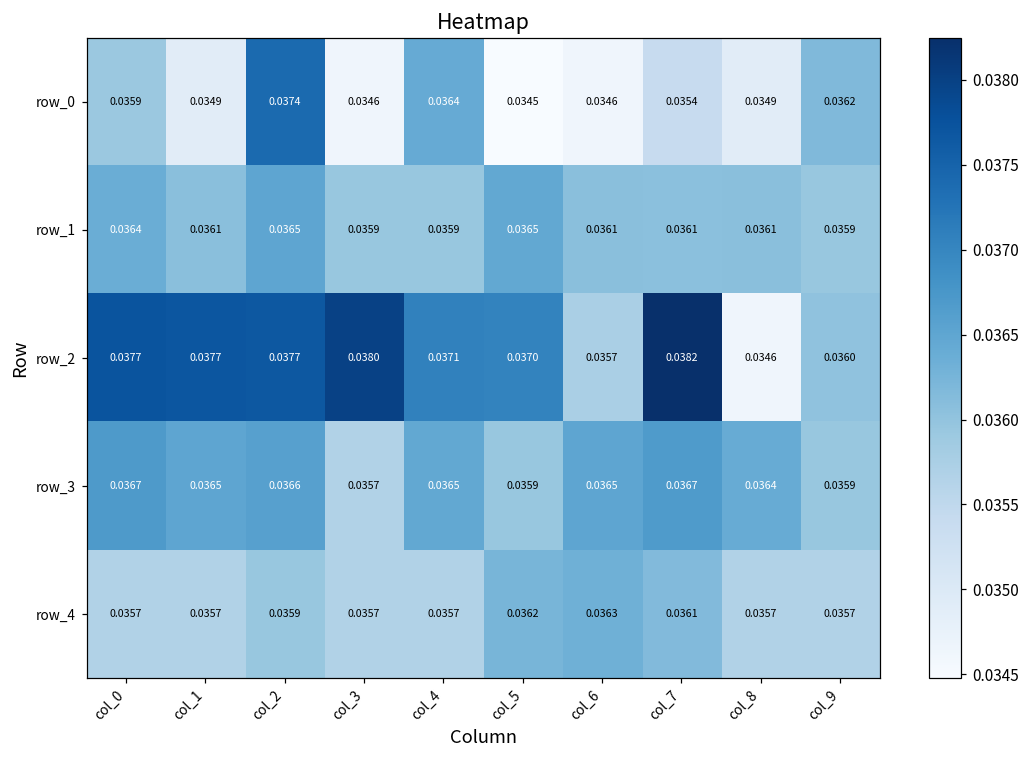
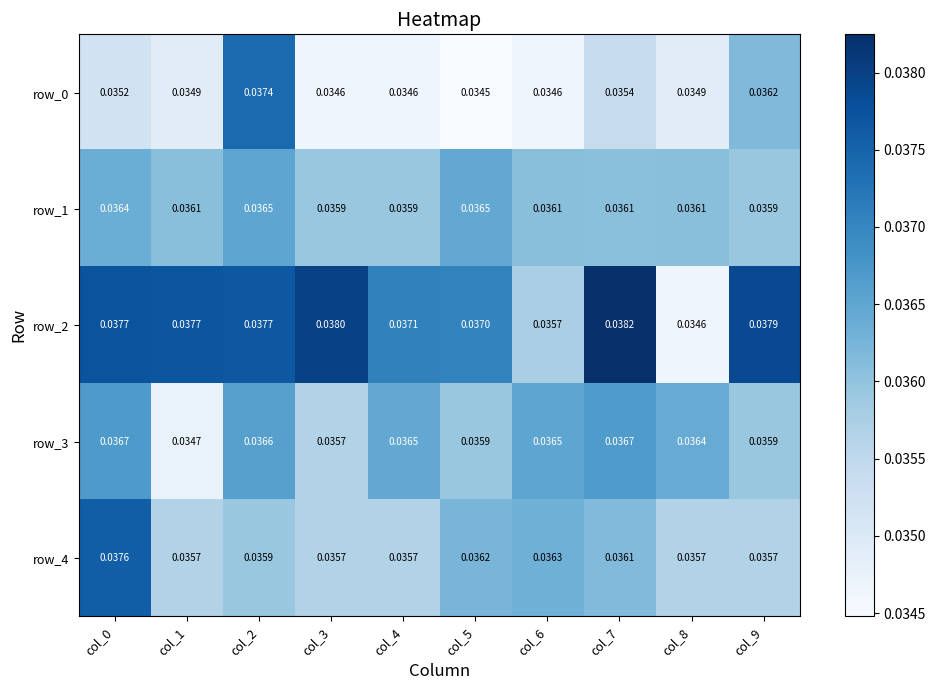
row_0, col_0: 0.0359 -> 0.0352
row_0, col_4: 0.0364 -> 0.0346
row_2, col_9: 0.0360 -> 0.0379
row_3, col_1: 0.0365 -> 0.0347
row_4, col_0: 0.0357 -> 0.0376
